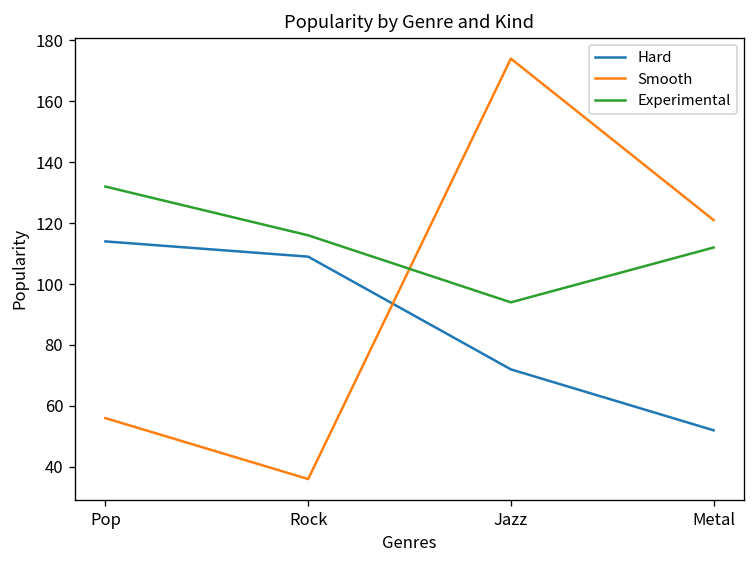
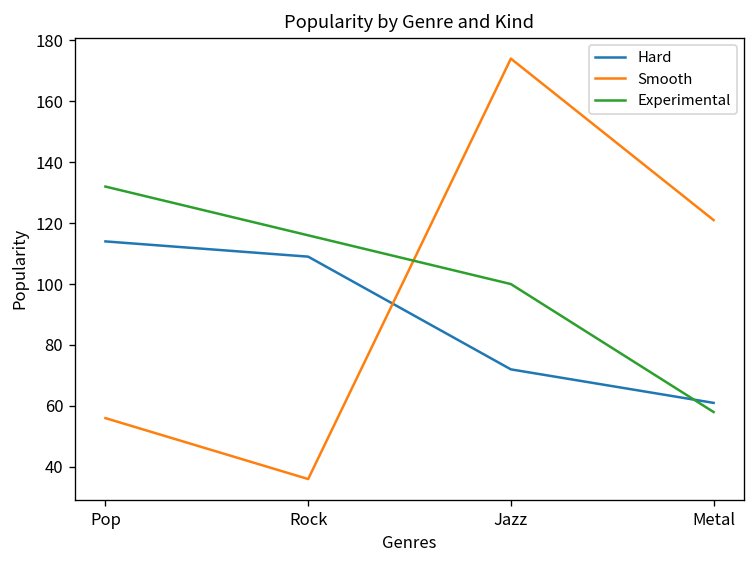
Experimental, Jazz: 94 -> 100
Hard, Metal: 52 -> 61
Experimental, Metal: 112 -> 58
